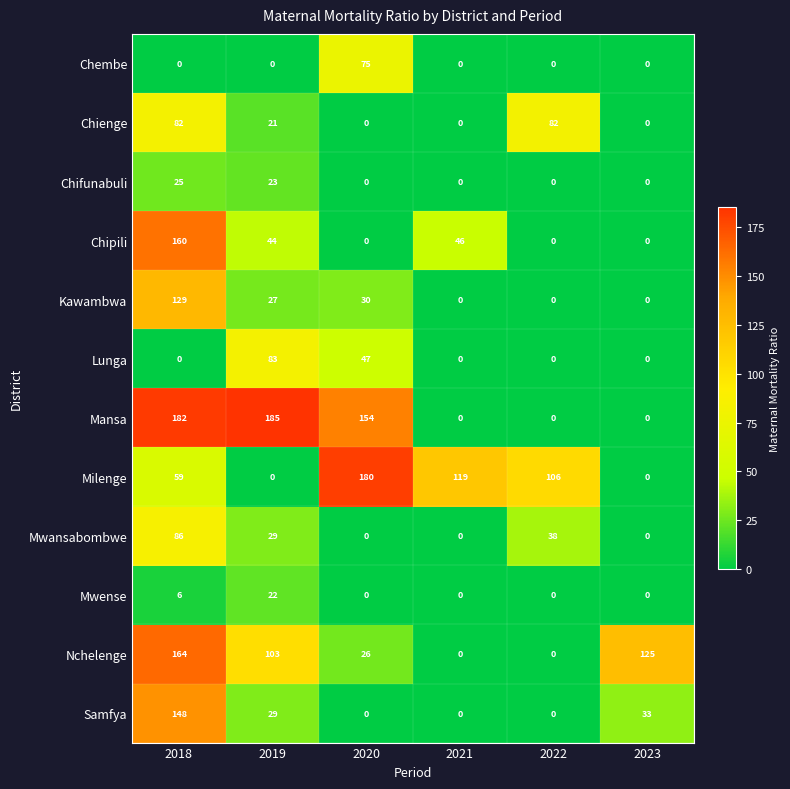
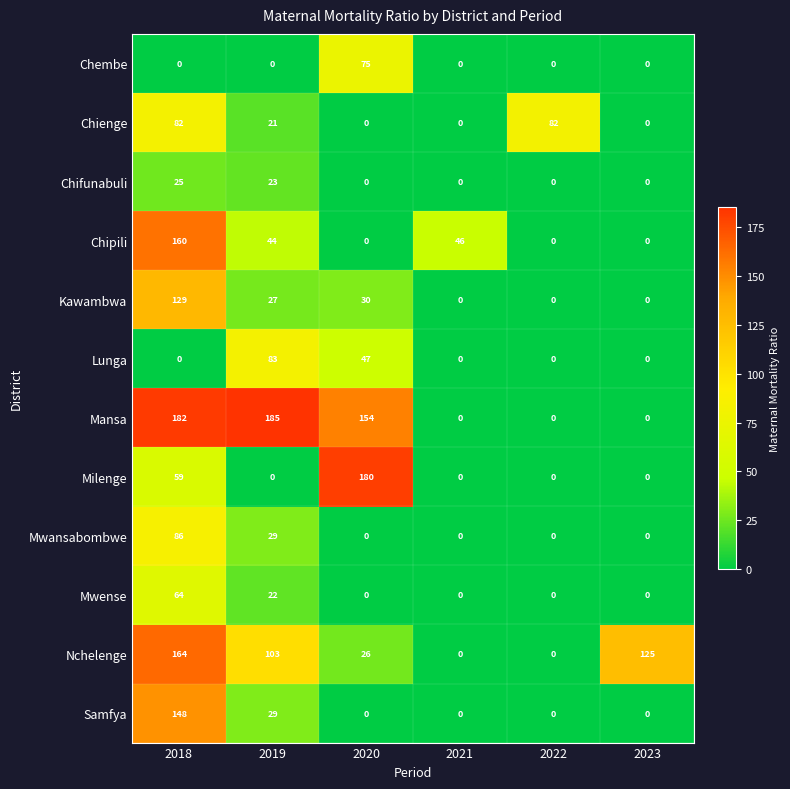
Milenge, 2021: 119 -> 0
Milenge, 2022: 106 -> 0
Mwansabombwe, 2022: 38 -> 0
Mwense, 2018: 6 -> 64
Samfya, 2023: 33 -> 0
